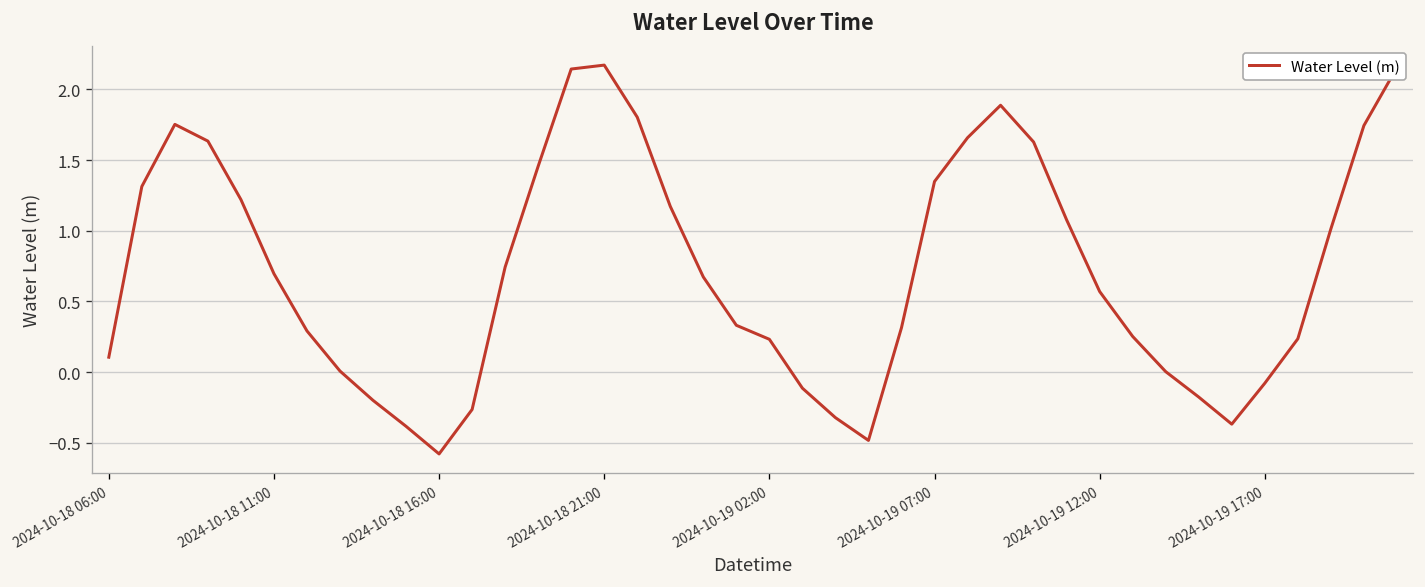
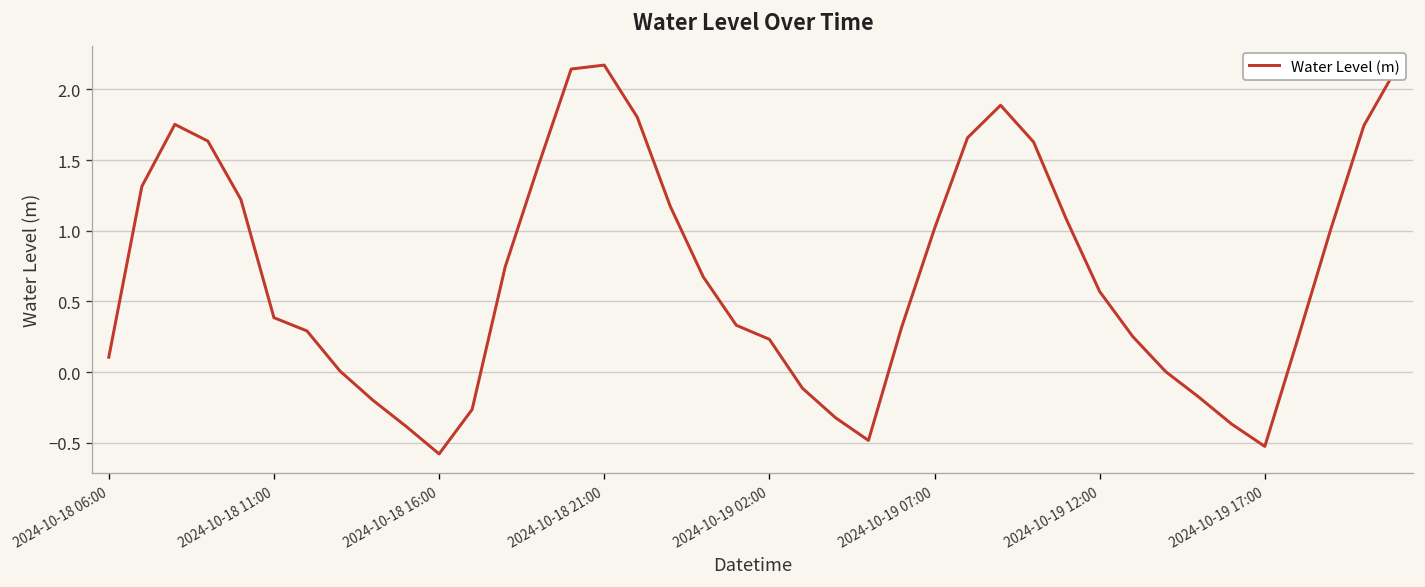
2024-10-18 11:00: 0.70 -> 0.39
2024-10-19 07:00: 1.35 -> 1.02
2024-10-19 17:00: -0.08 -> -0.52
